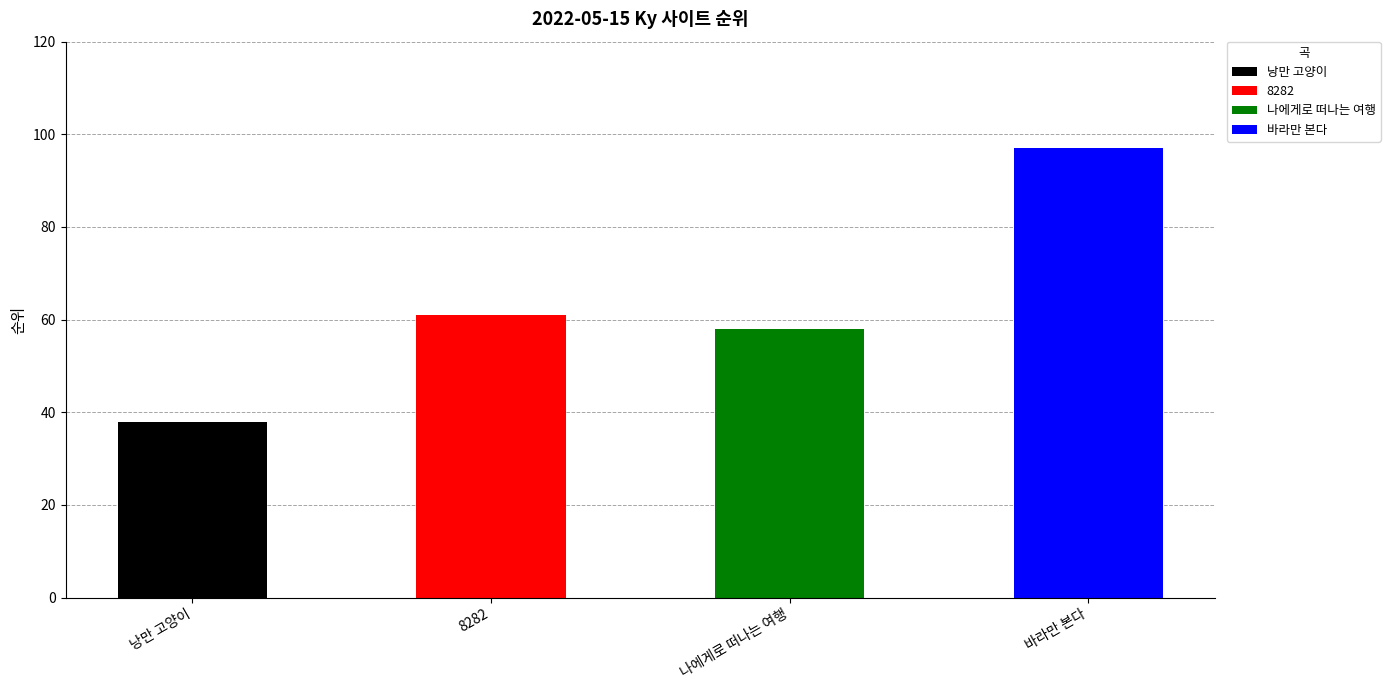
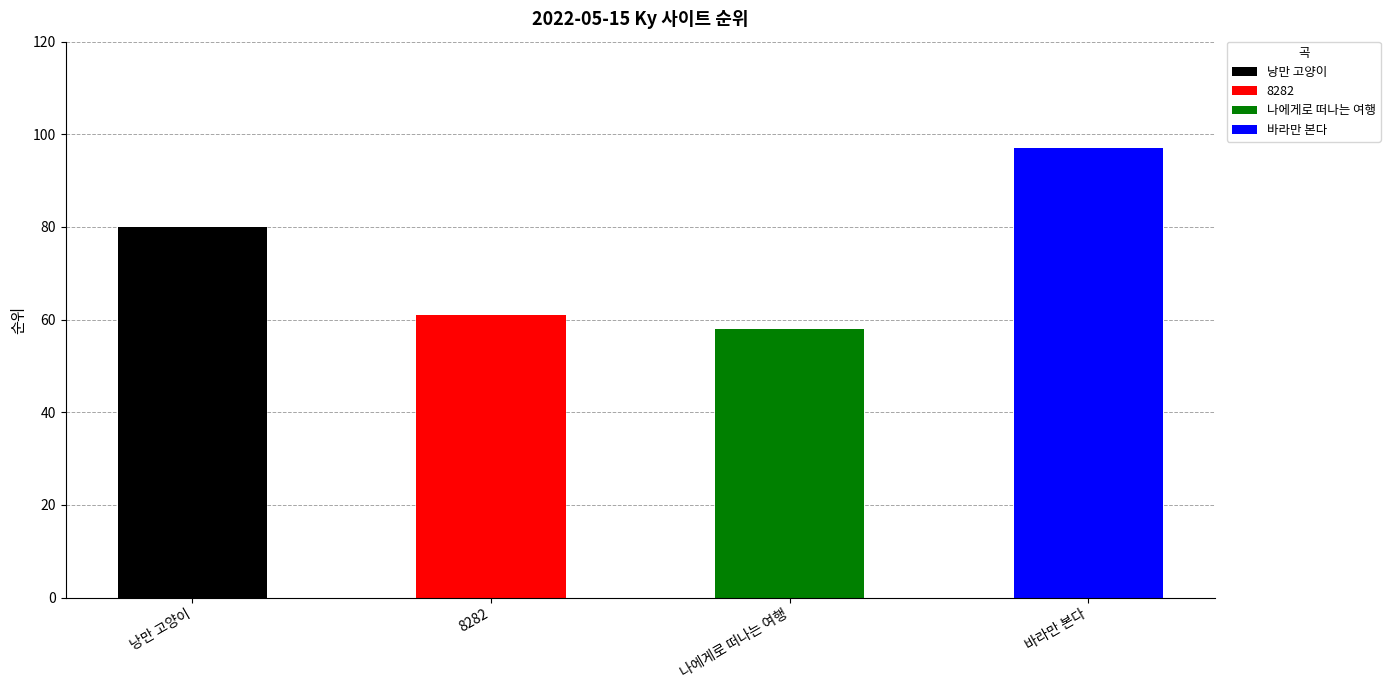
낭만 고양이: 38 -> 80
